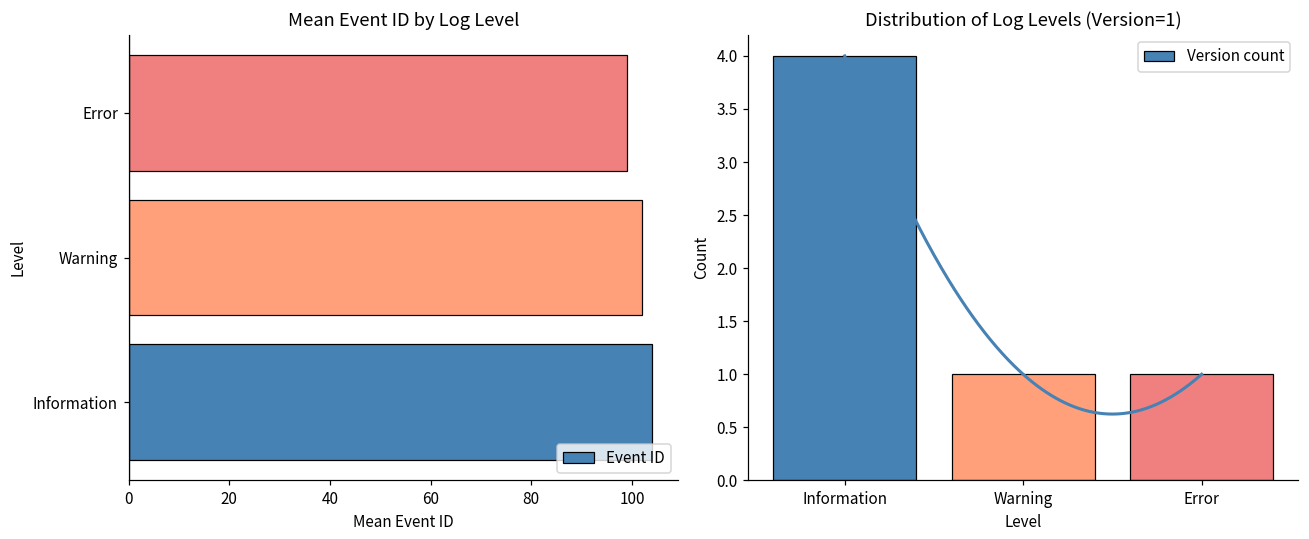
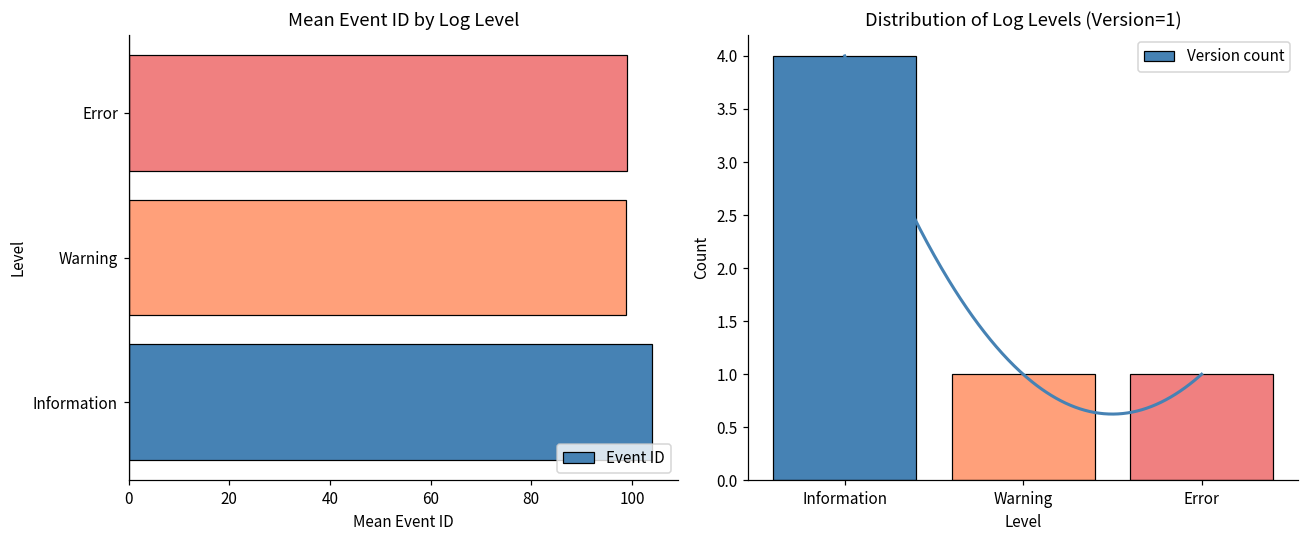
Mean Event ID by Log Level, Warning: 102 -> 99
